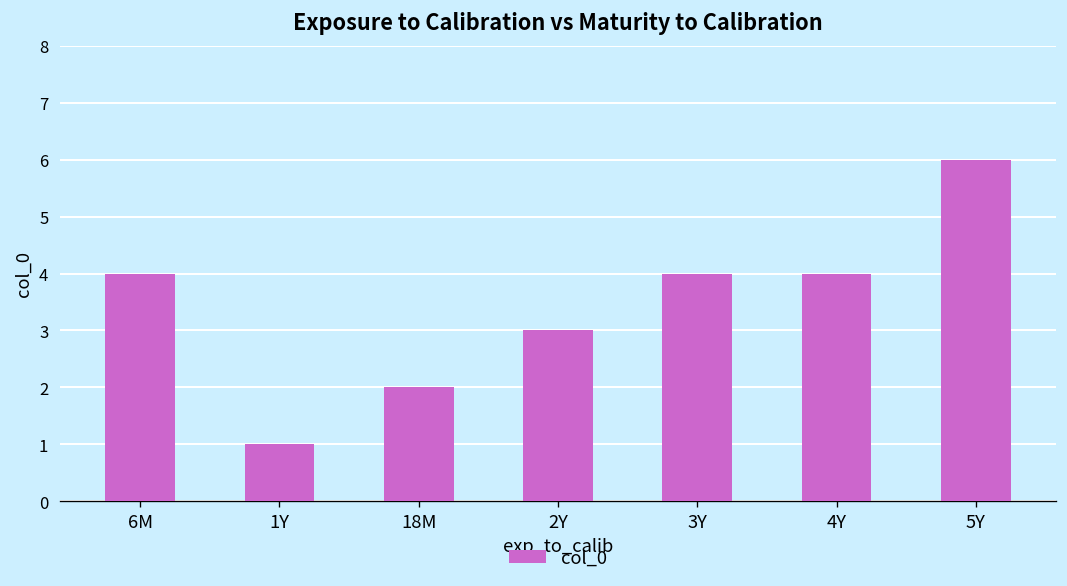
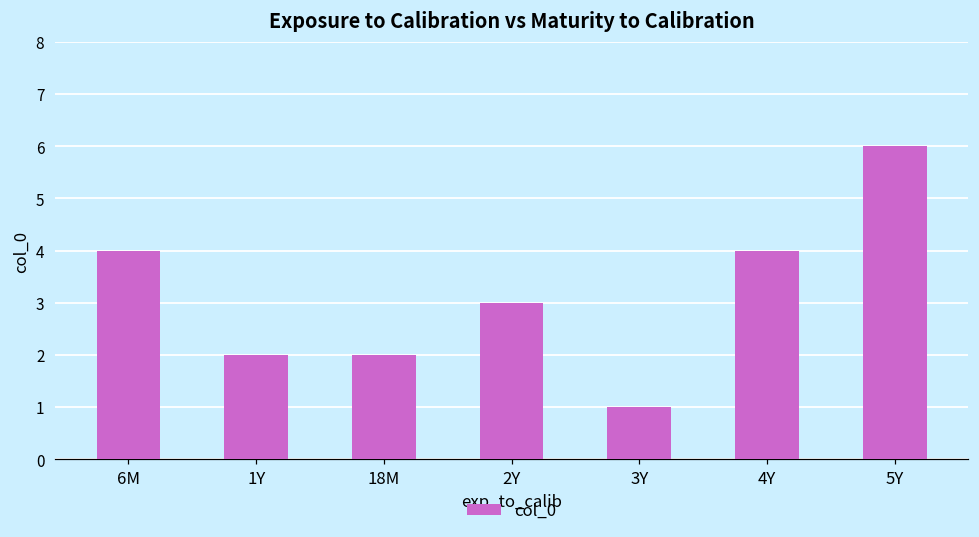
1Y: 1 -> 2
3Y: 4 -> 1
